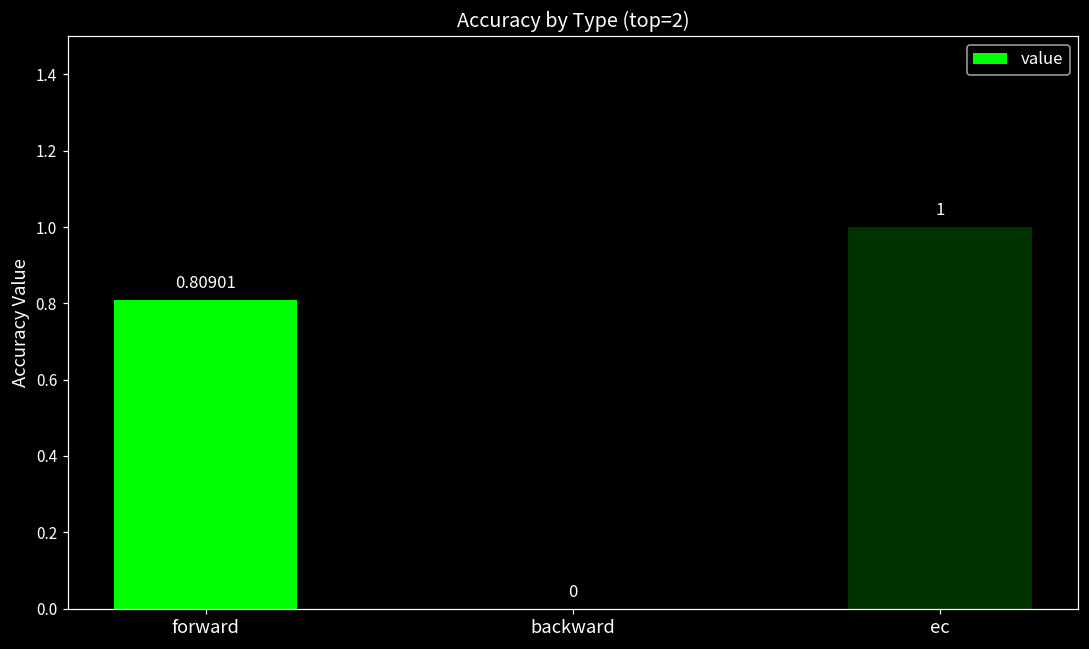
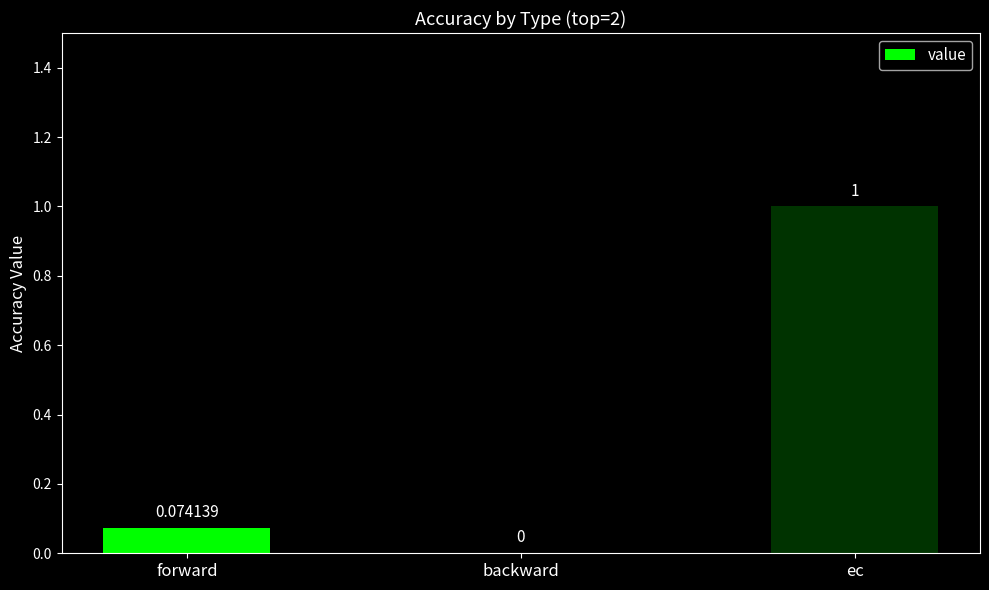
forward: 0.80901 -> 0.074139
